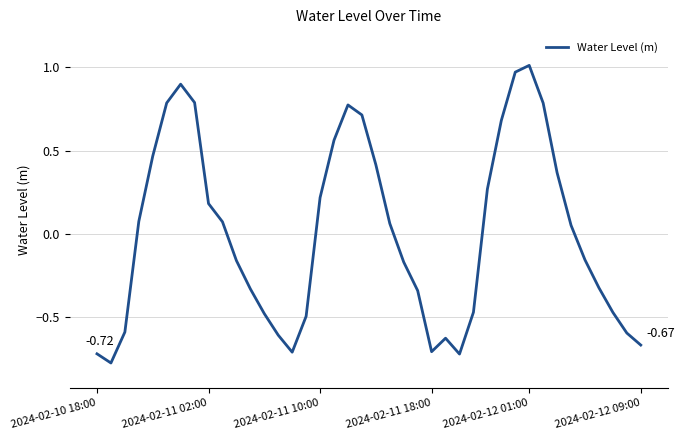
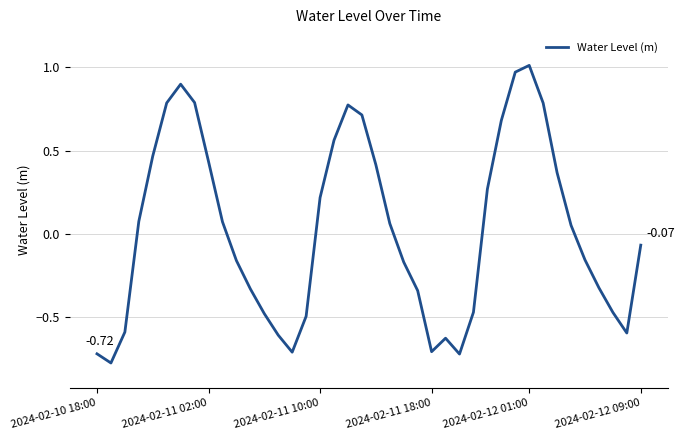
2024-02-11 02:00: 0.18 -> 0.43
2024-02-12 09:00: -0.67 -> -0.07
